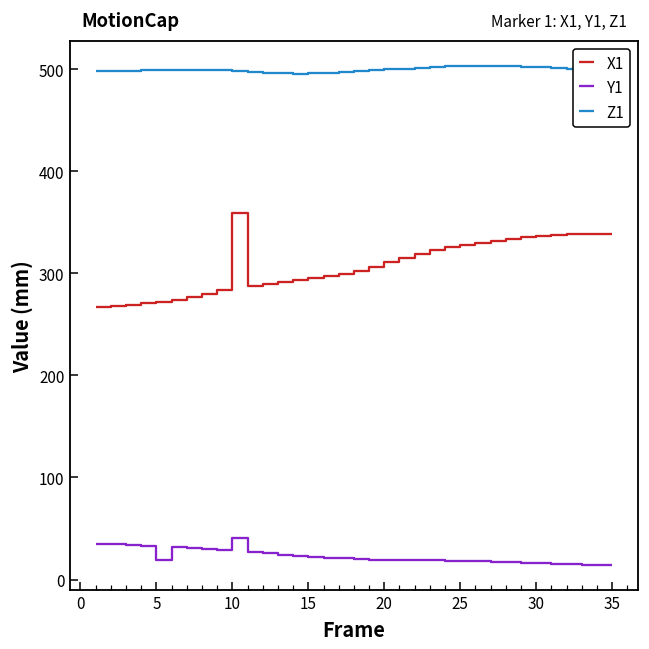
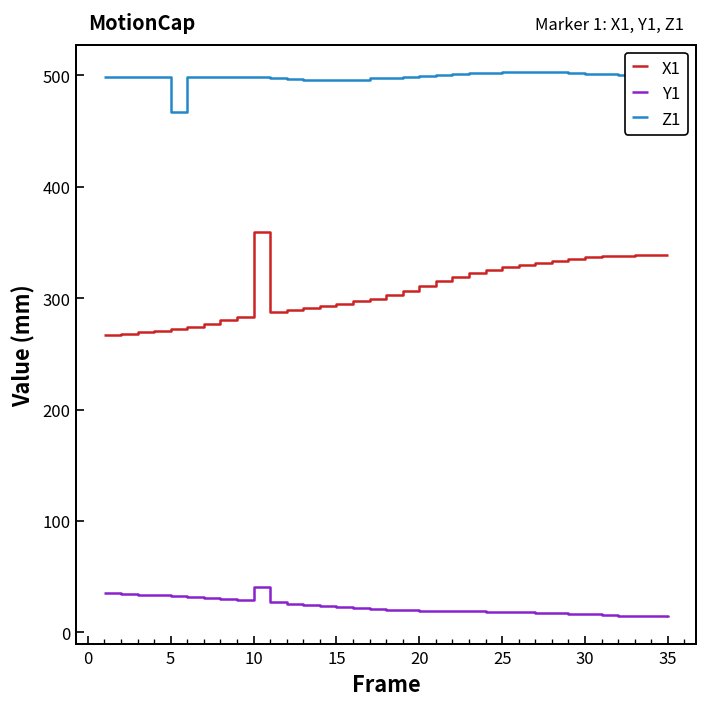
Y1, 5: 20 -> 30
Z1, 5: 500 -> 470
